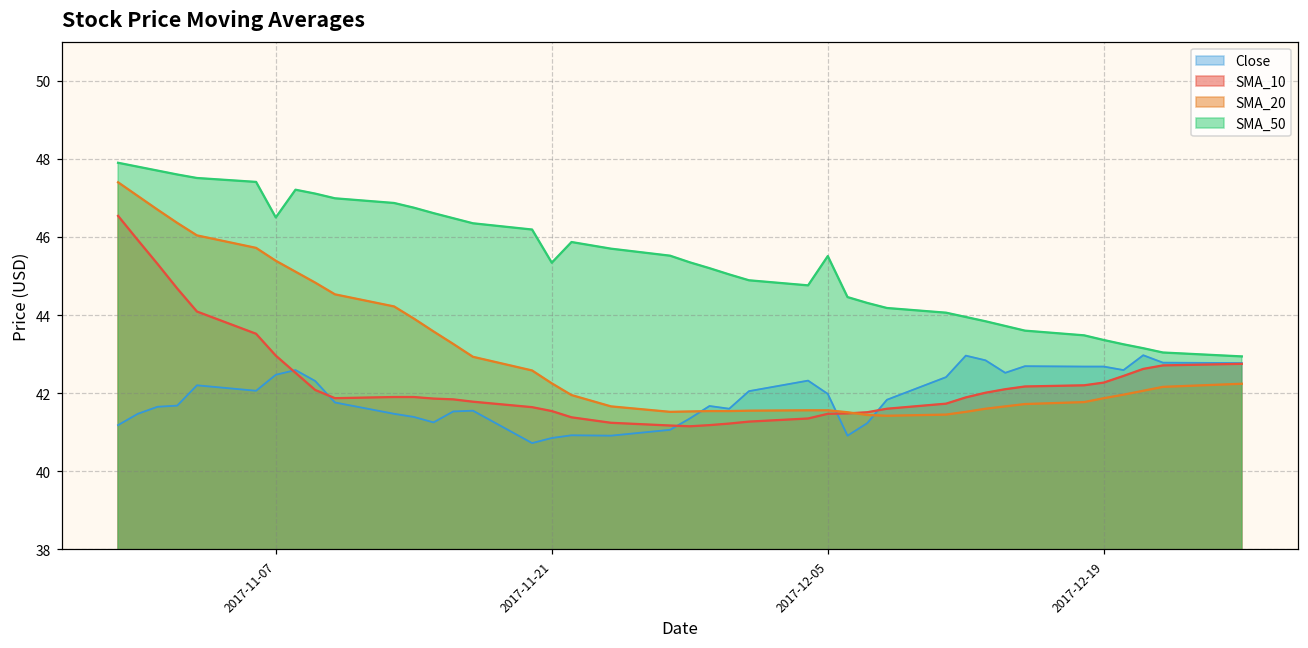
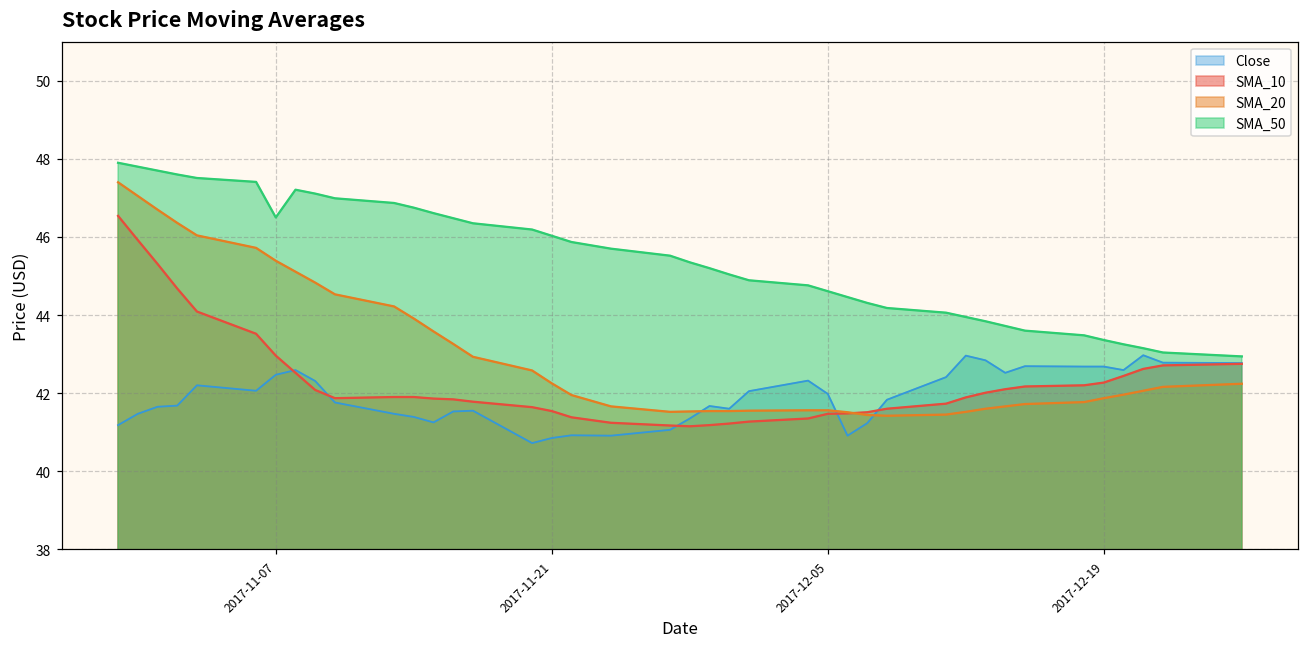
SMA_50, 2017-11-21: 45.3 -> 46.0
SMA_50, 2017-12-05: 45.5 -> 44.6
